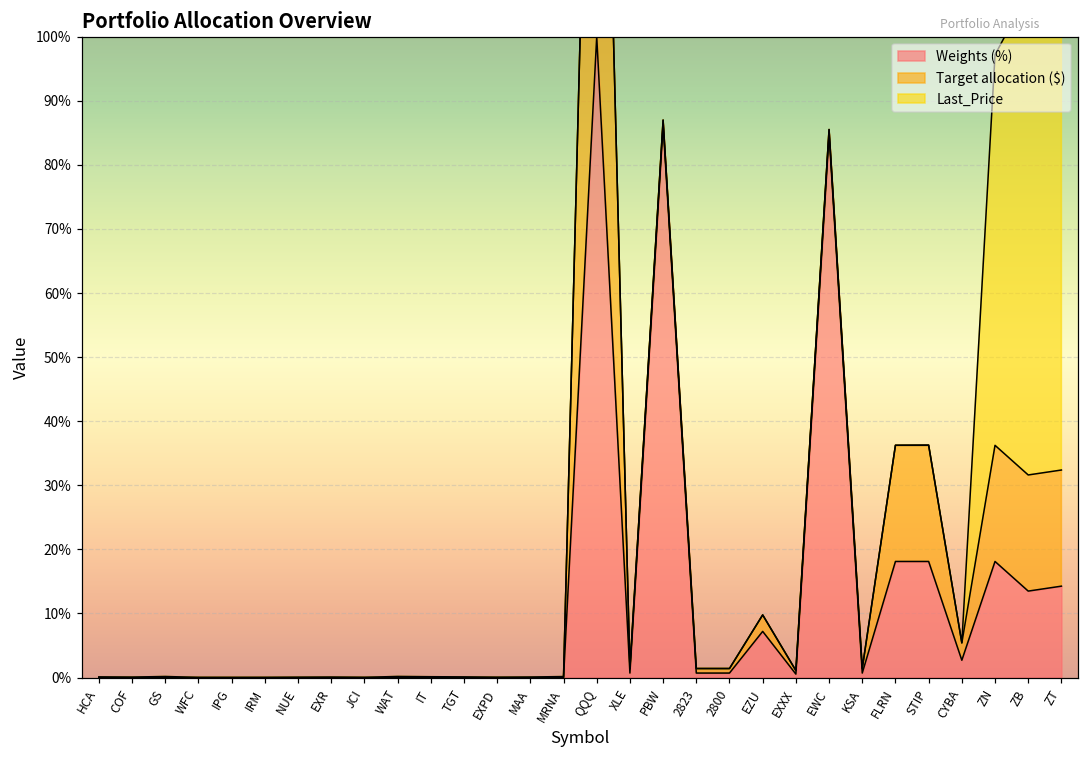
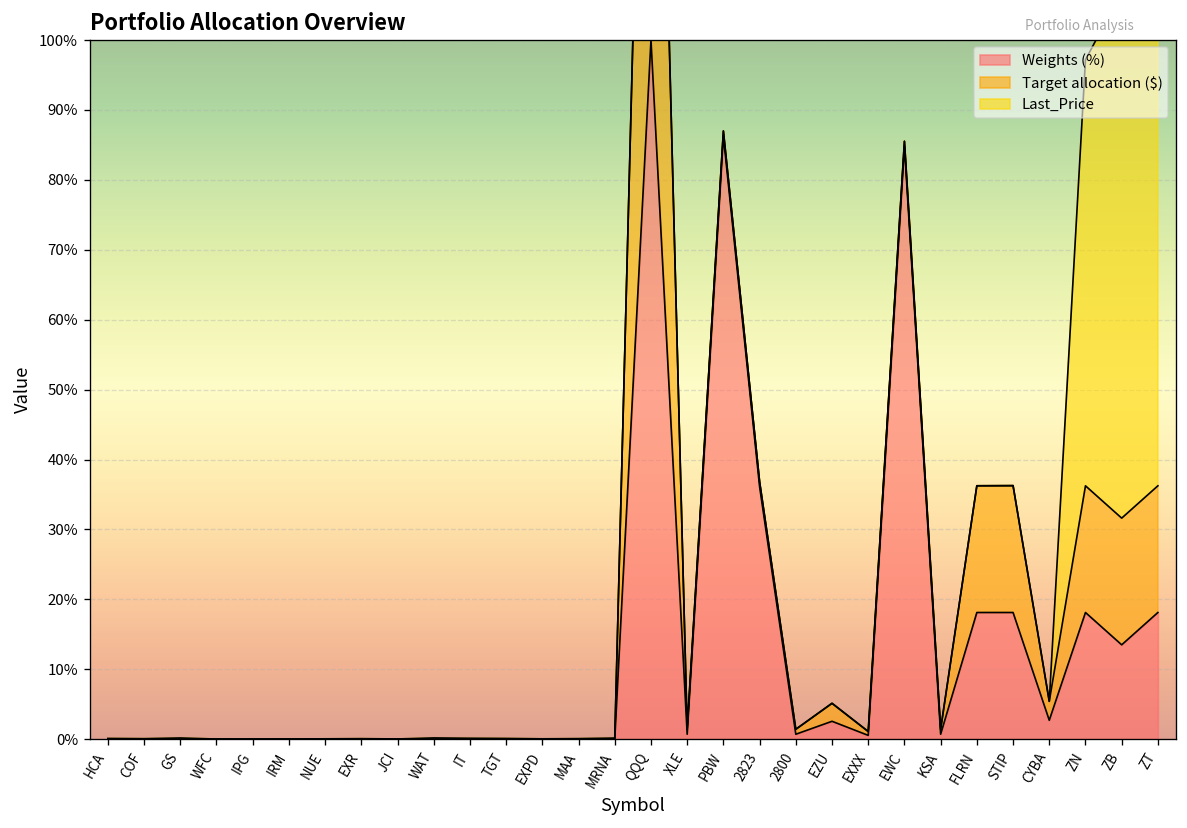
Weights (%), 2823: 1% -> 36%
Weights (%), EZU: 7% -> 3%
Weights (%), ZT: 14% -> 18%
